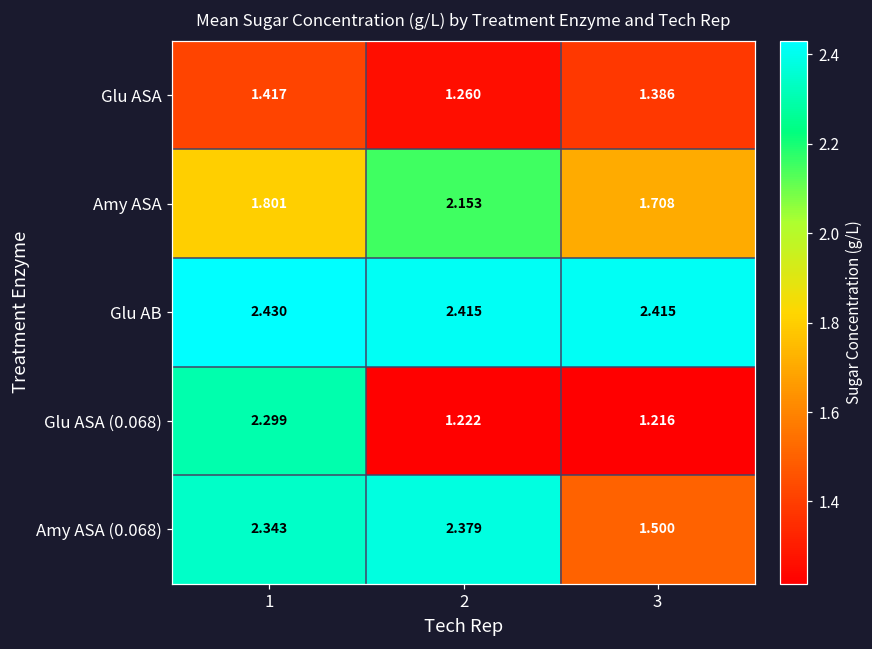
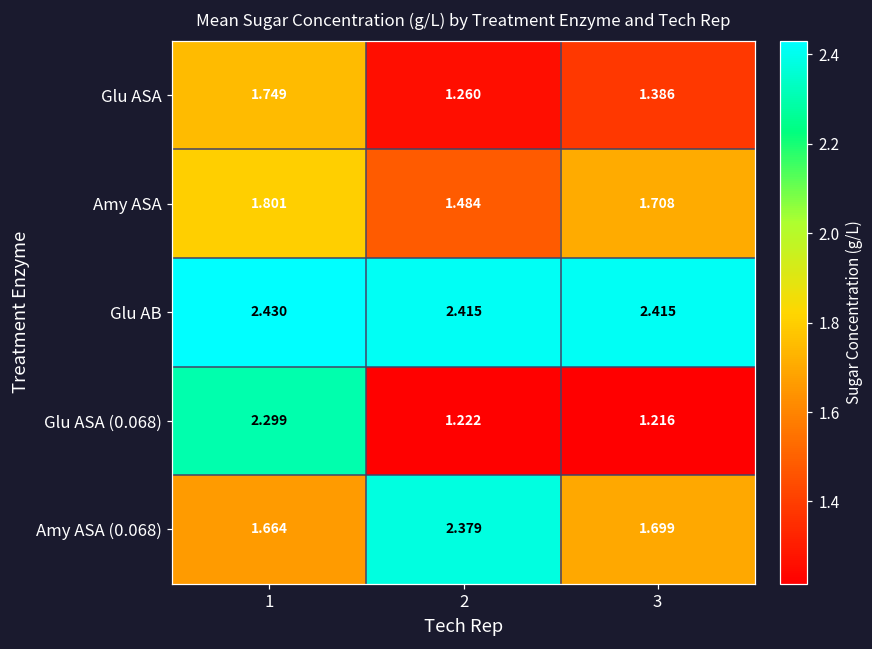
Glu ASA, 1: 1.417 -> 1.749
Amy ASA, 2: 2.153 -> 1.484
Amy ASA (0.068), 1: 2.343 -> 1.664
Amy ASA (0.068), 3: 1.500 -> 1.699
